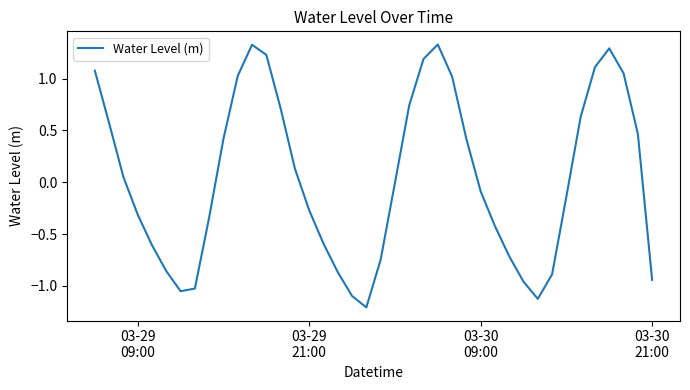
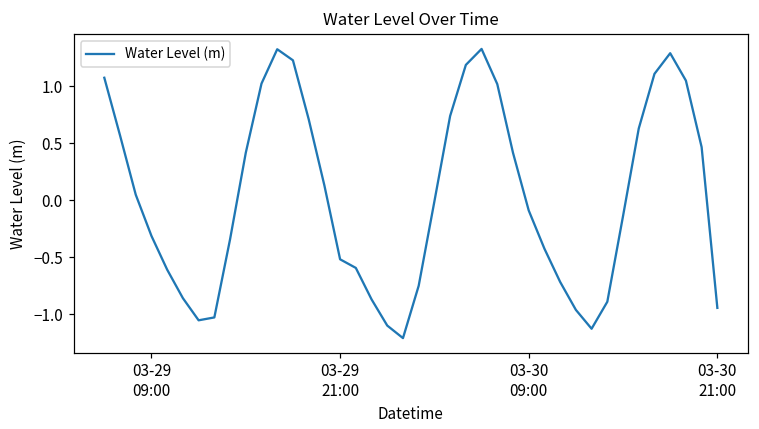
03-29 21:00: -0.27 -> -0.52
